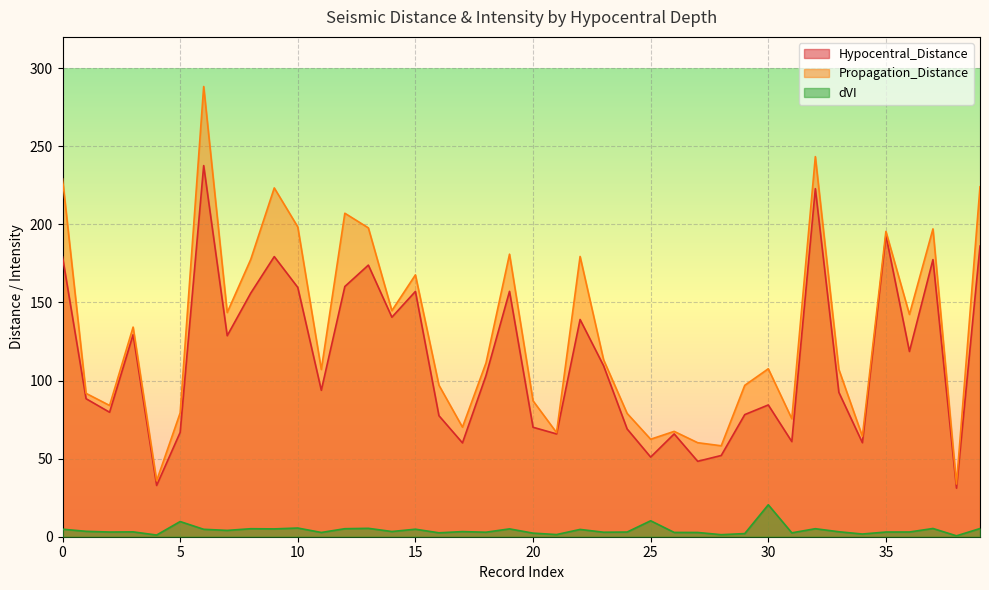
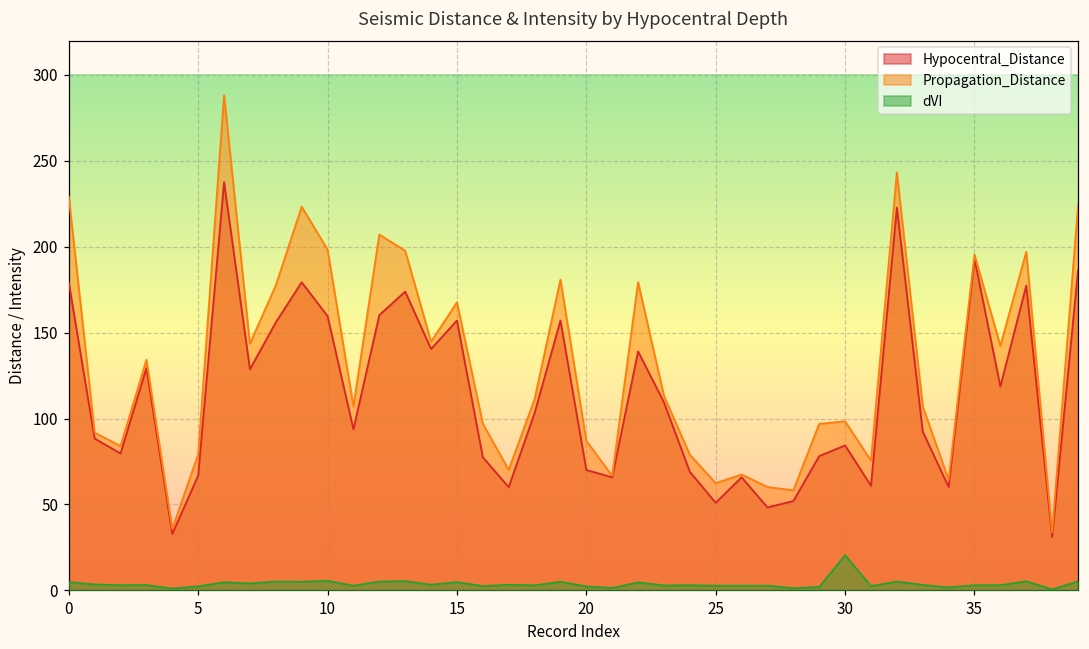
dVI, 5: 10 -> 2
dVI, 25: 10 -> 3
Propagation_Distance, 30: 108 -> 98
